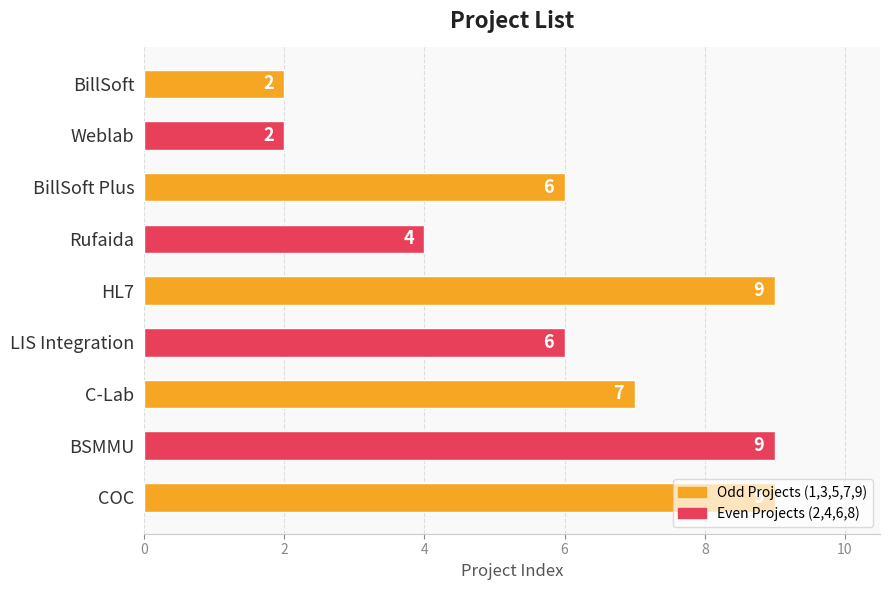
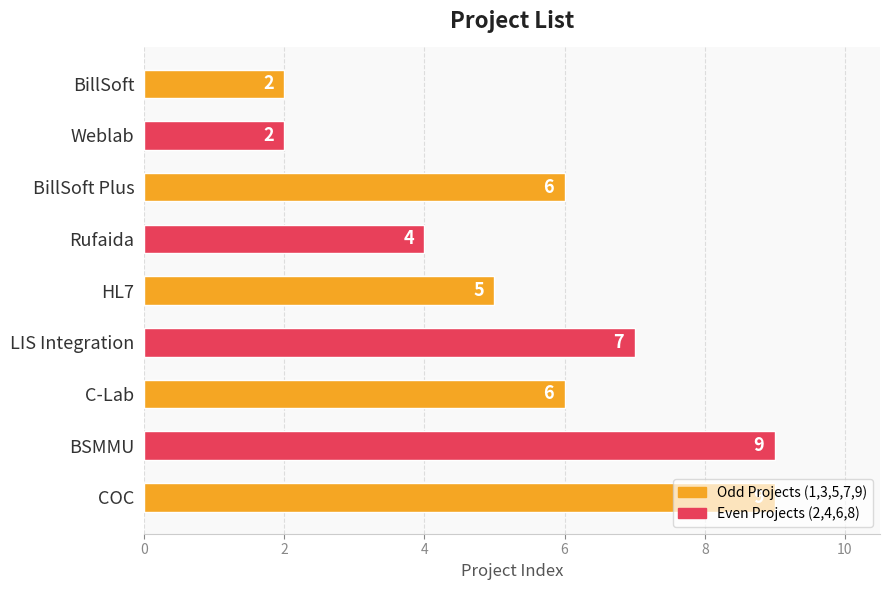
HL7: 9 -> 5
LIS Integration: 6 -> 7
C-Lab: 7 -> 6
